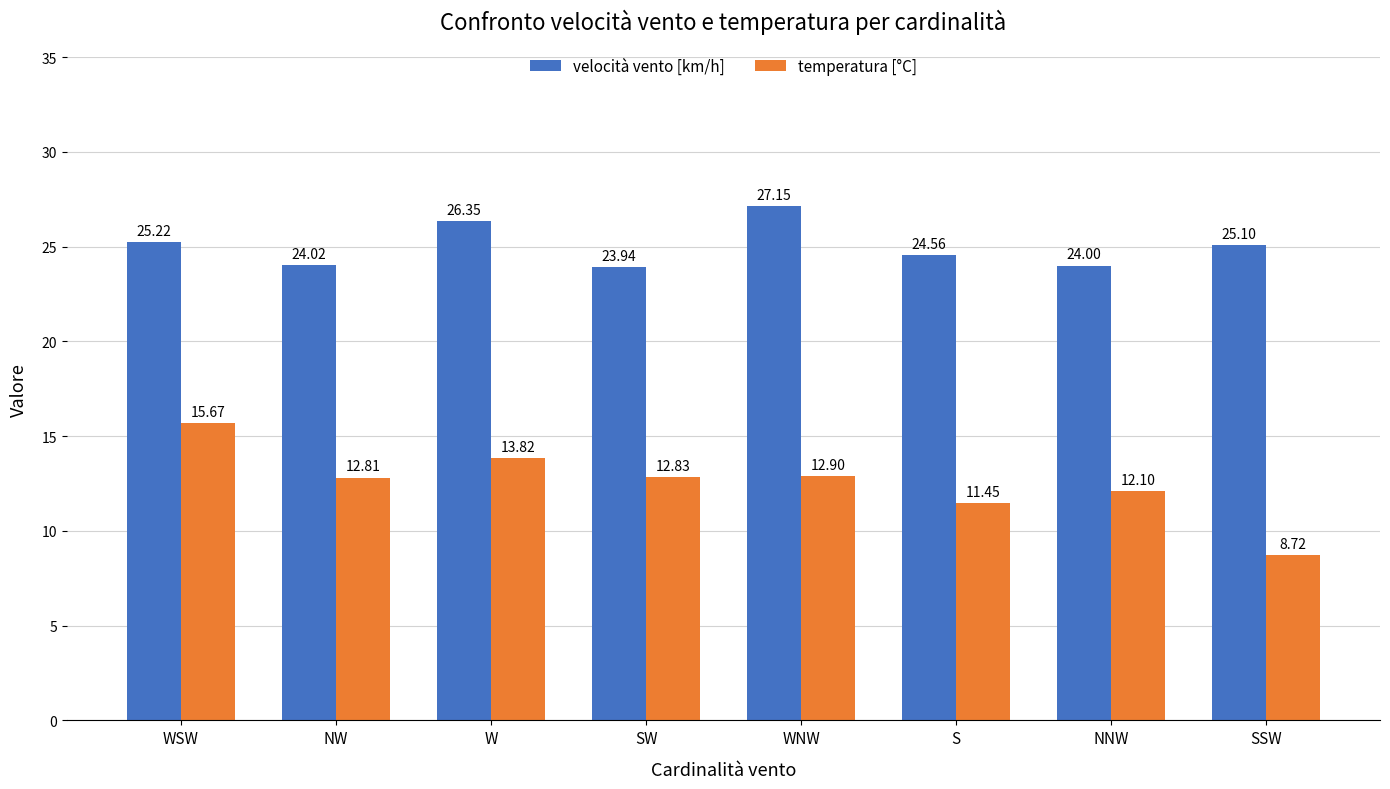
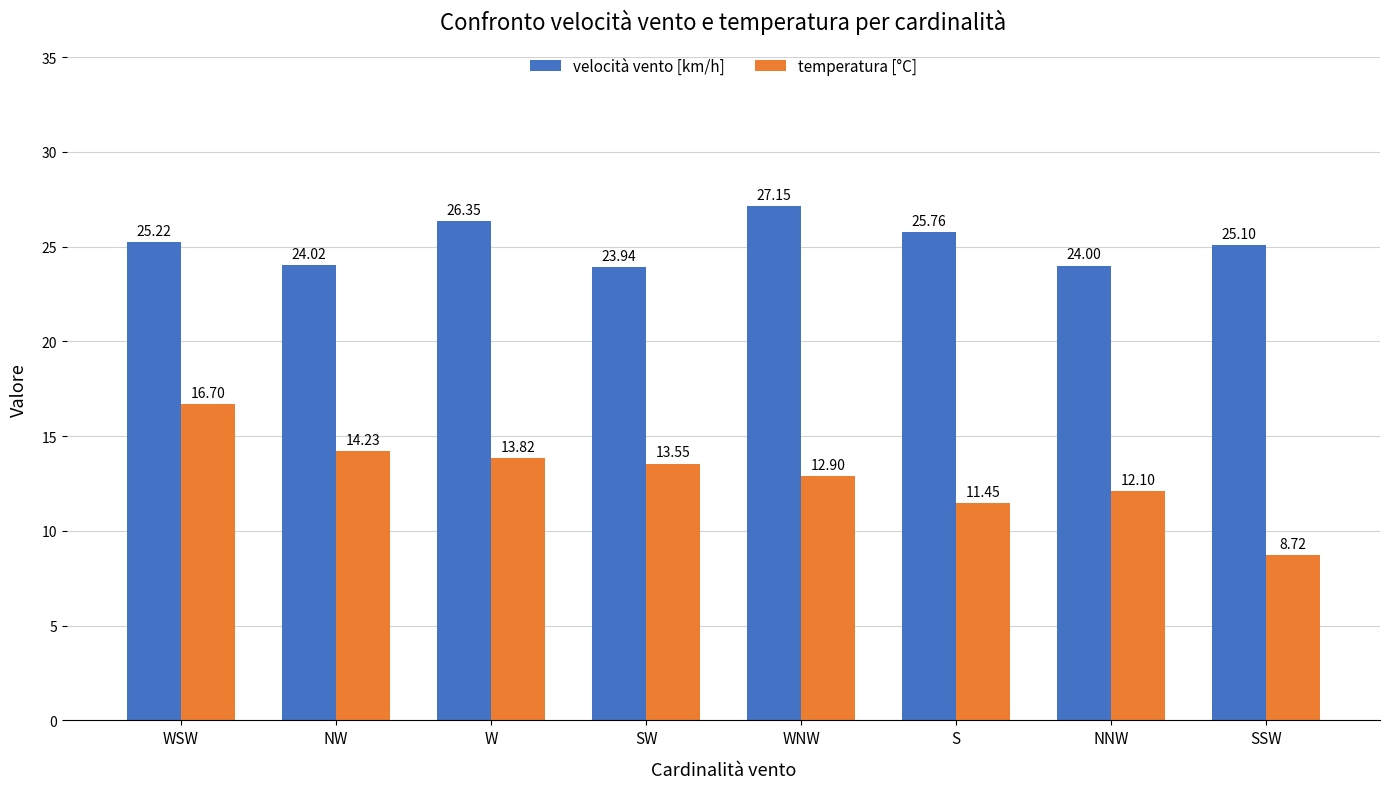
temperatura [°C], WSW: 15.67 -> 16.70
temperatura [°C], NW: 12.81 -> 14.23
temperatura [°C], SW: 12.83 -> 13.55
velocità vento [km/h], S: 24.56 -> 25.76
